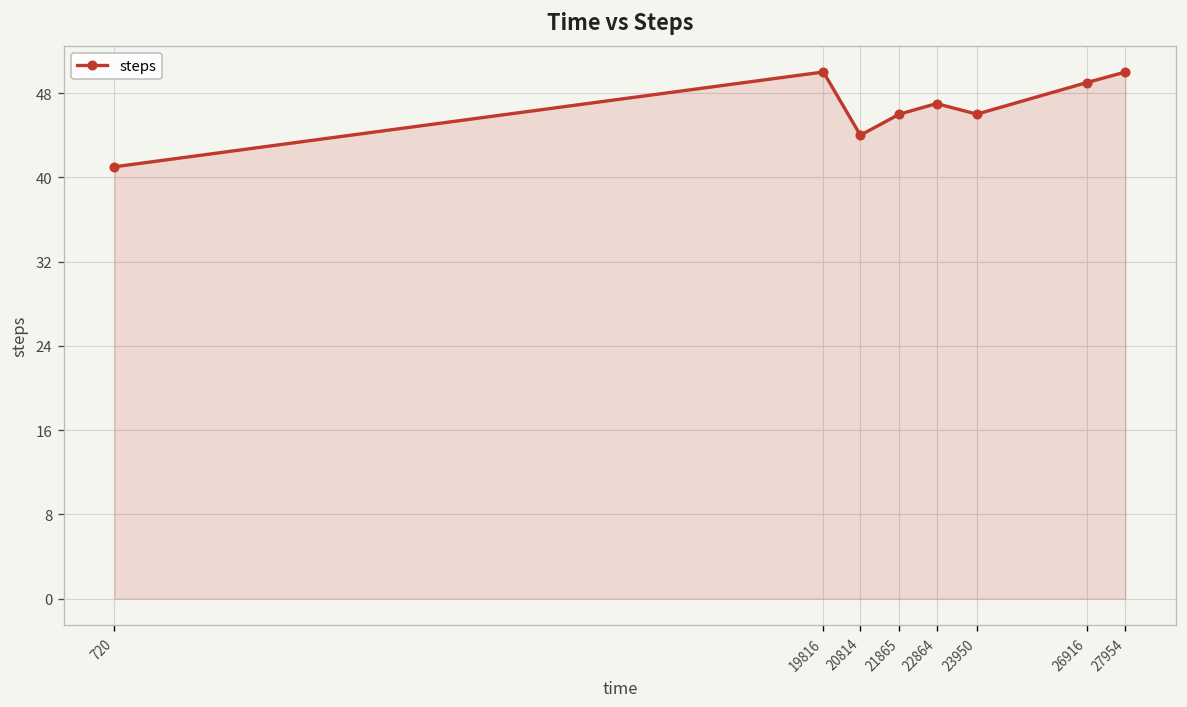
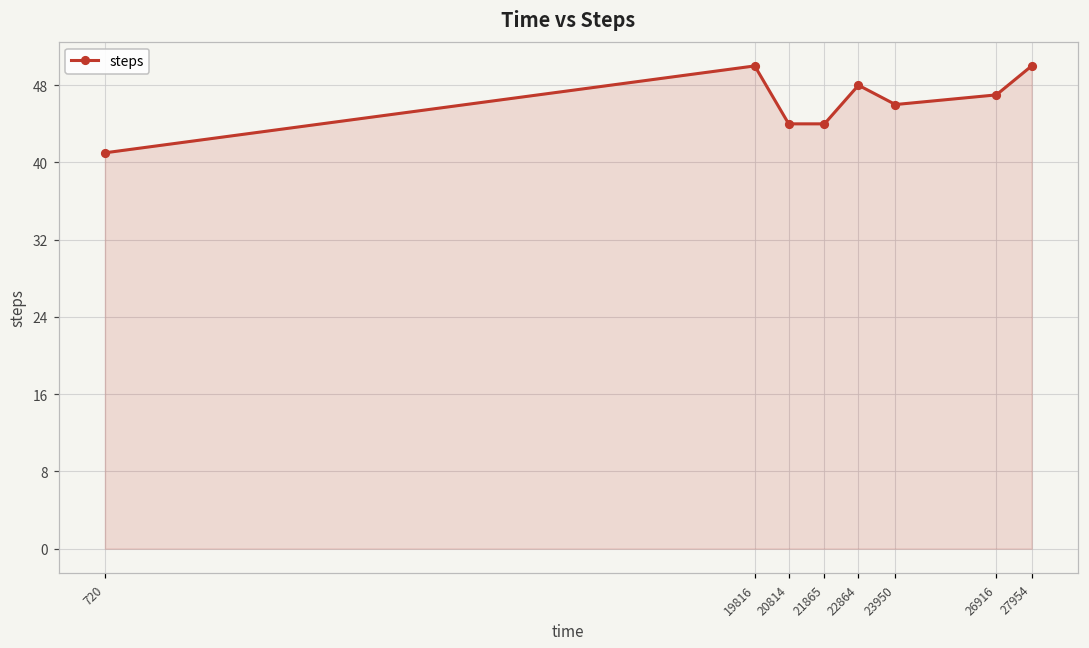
21865: 46 -> 44
22864: 47 -> 48
26916: 49 -> 47
